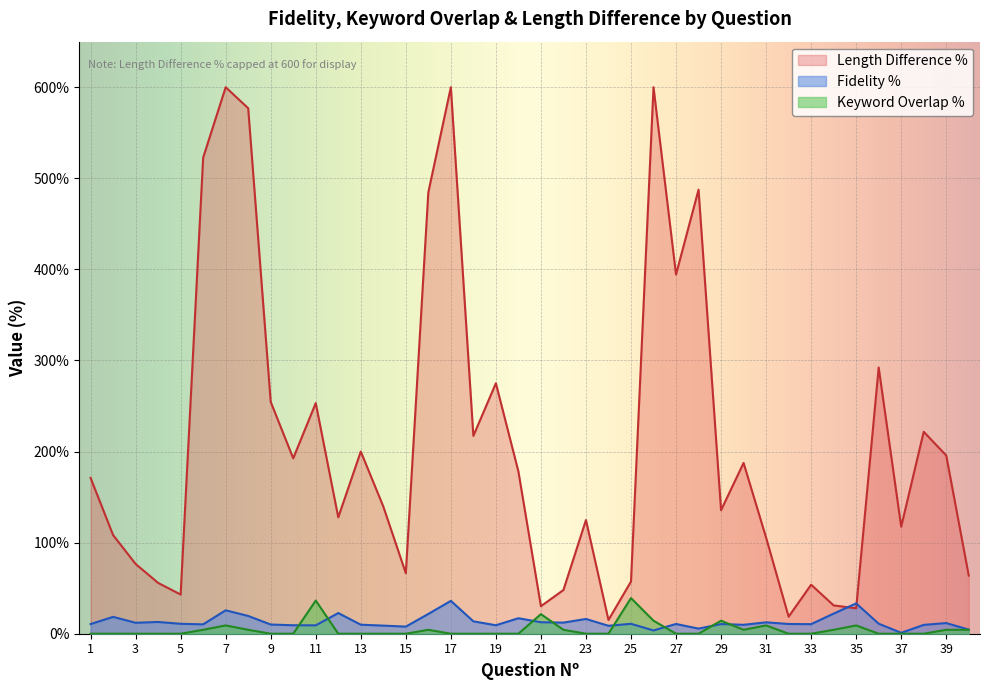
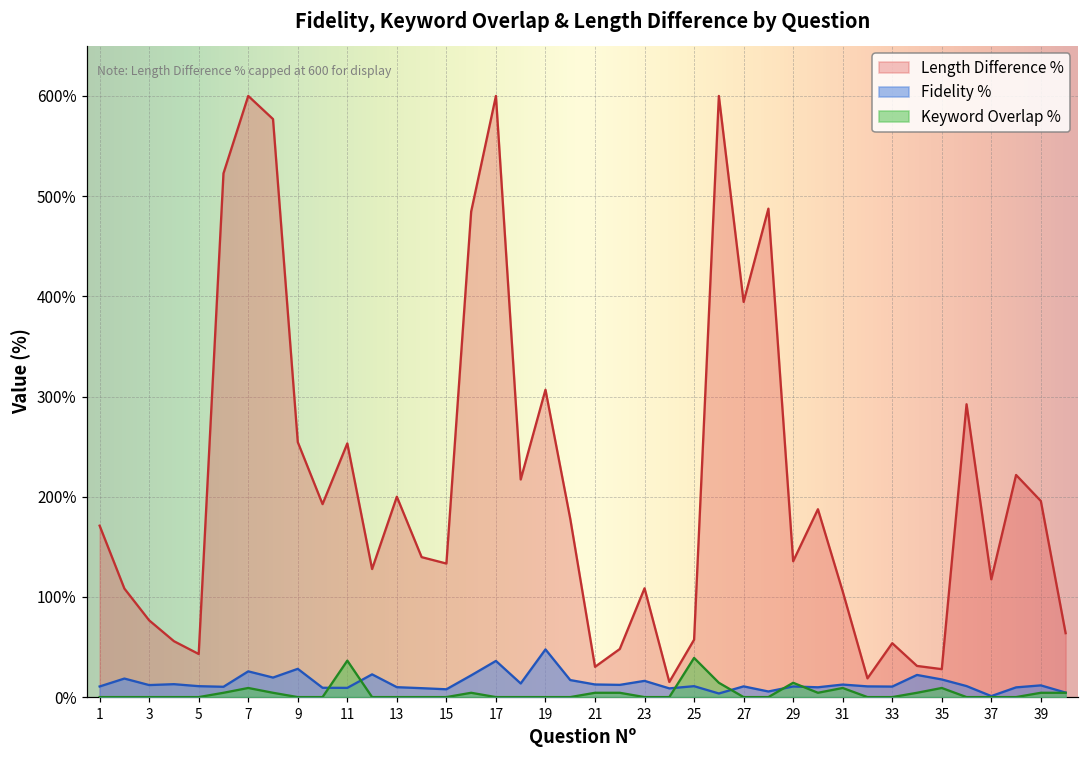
Fidelity %, 9: 10% -> 30%
Length Difference %, 15: 70% -> 130%
Length Difference %, 19: 280% -> 310%
Fidelity %, 19: 10% -> 50%
Keyword Overlap %, 21: 20% -> 0%
Length Difference %, 23: 120% -> 110%
Fidelity %, 35: 30% -> 20%
